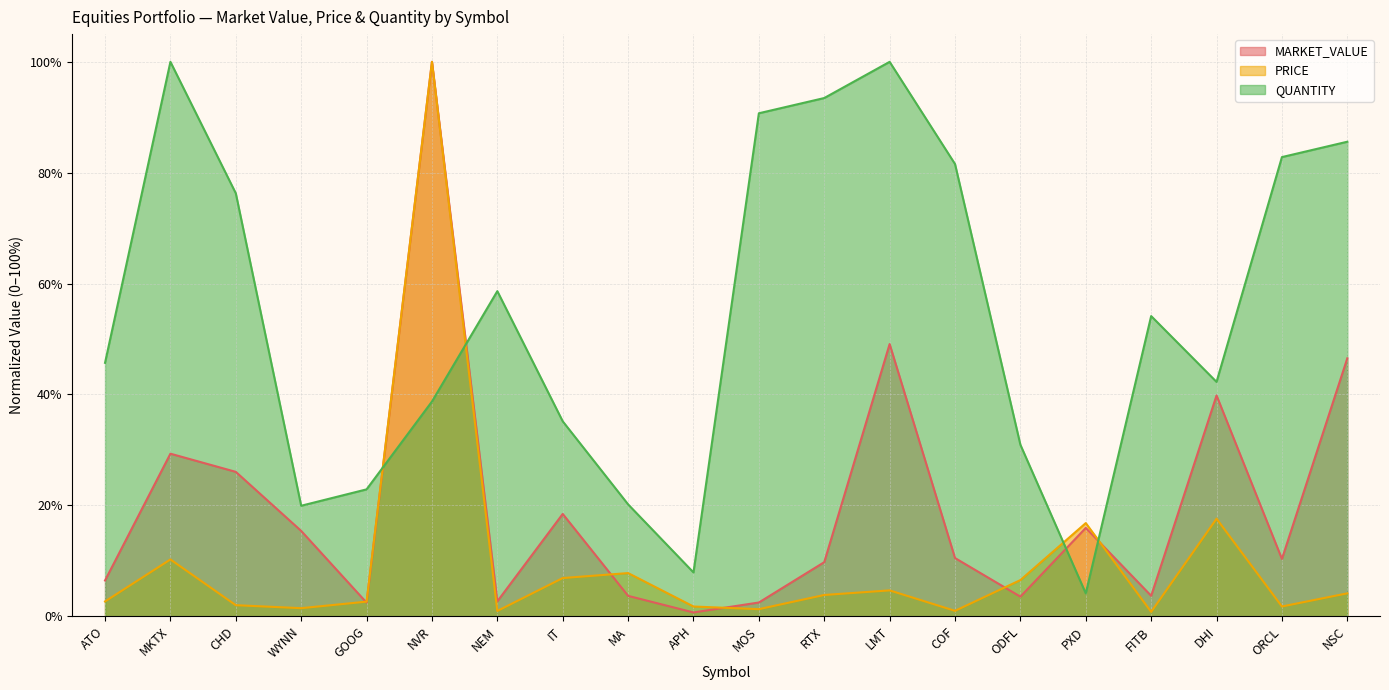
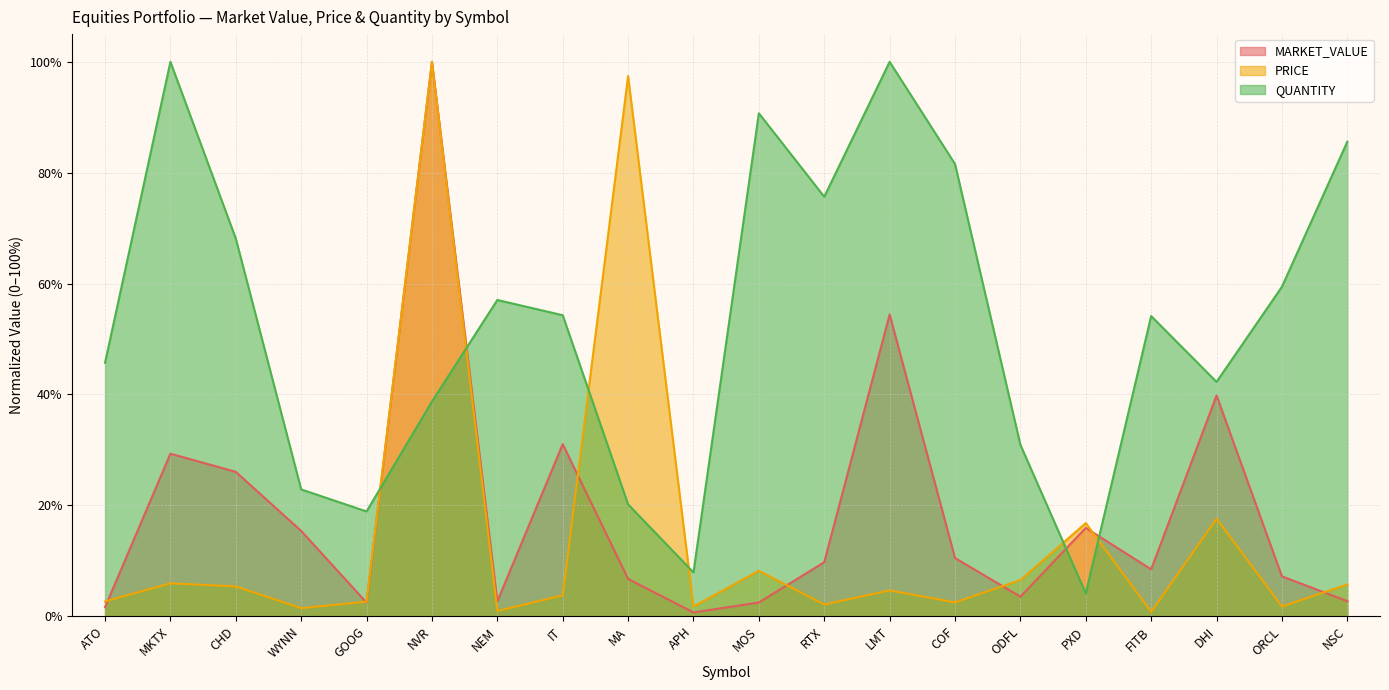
MARKET_VALUE, ATO: 6% -> 2%
PRICE, MKTX: 10% -> 6%
PRICE, CHD: 2% -> 5%
QUANTITY, CHD: 76% -> 68%
QUANTITY, WYNN: 20% -> 23%
QUANTITY, GOOG: 23% -> 19%
QUANTITY, NEM: 59% -> 57%
MARKET_VALUE, IT: 18% -> 31%
PRICE, IT: 7% -> 4%
QUANTITY, IT: 35% -> 54%
MARKET_VALUE, MA: 4% -> 7%
PRICE, MA: 8% -> 97%
PRICE, MOS: 1% -> 8%
PRICE, RTX: 4% -> 2%
QUANTITY, RTX: 93% -> 76%
MARKET_VALUE, LMT: 49% -> 54%
PRICE, COF: 1% -> 2%
MARKET_VALUE, FITB: 4% -> 8%
MARKET_VALUE, ORCL: 10% -> 7%
QUANTITY, ORCL: 83% -> 59%
MARKET_VALUE, NSC: 47% -> 3%
PRICE, NSC: 4% -> 6%
